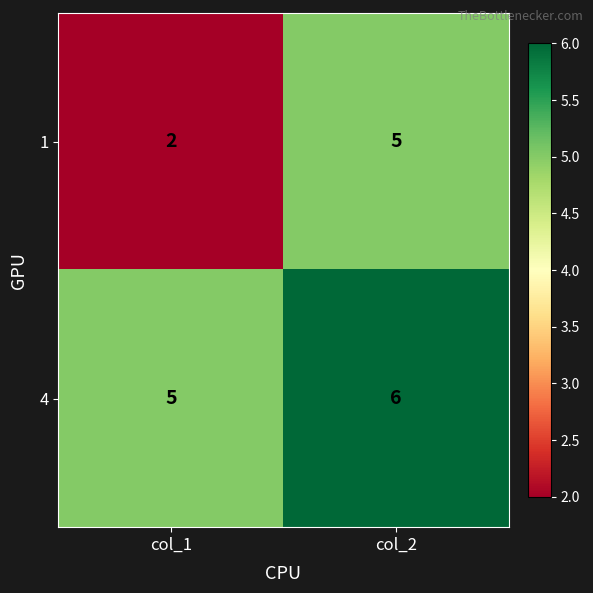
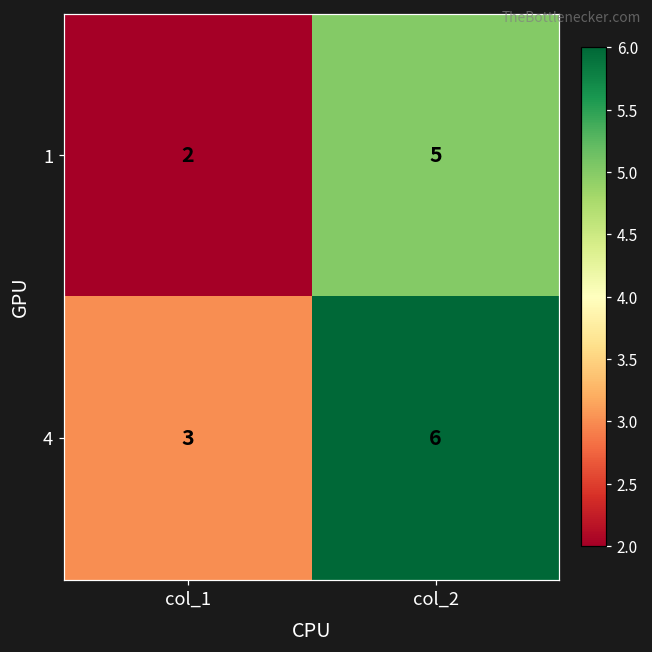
4, col_1: 5 -> 3
